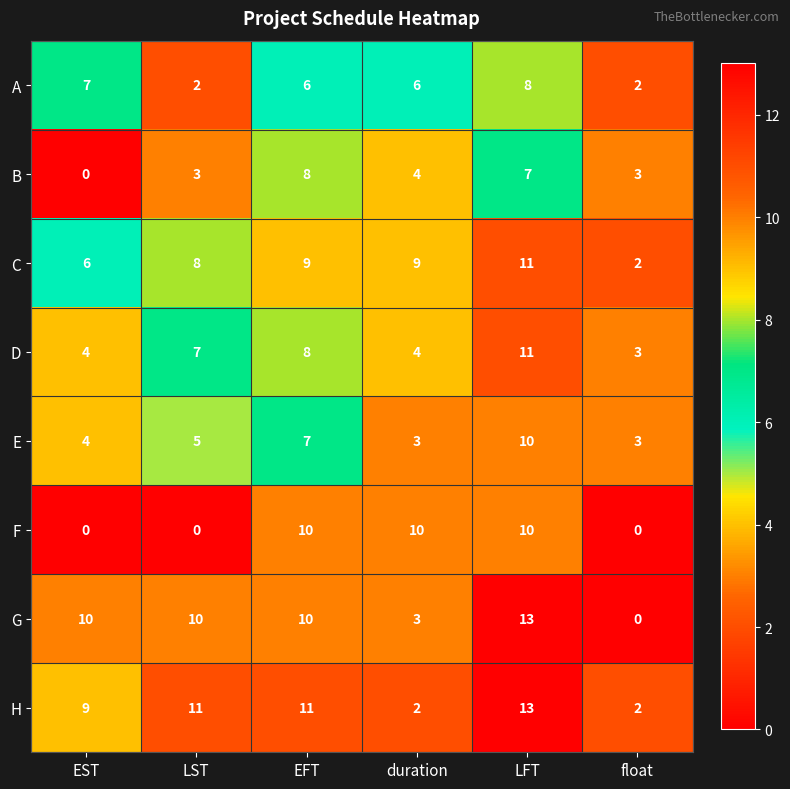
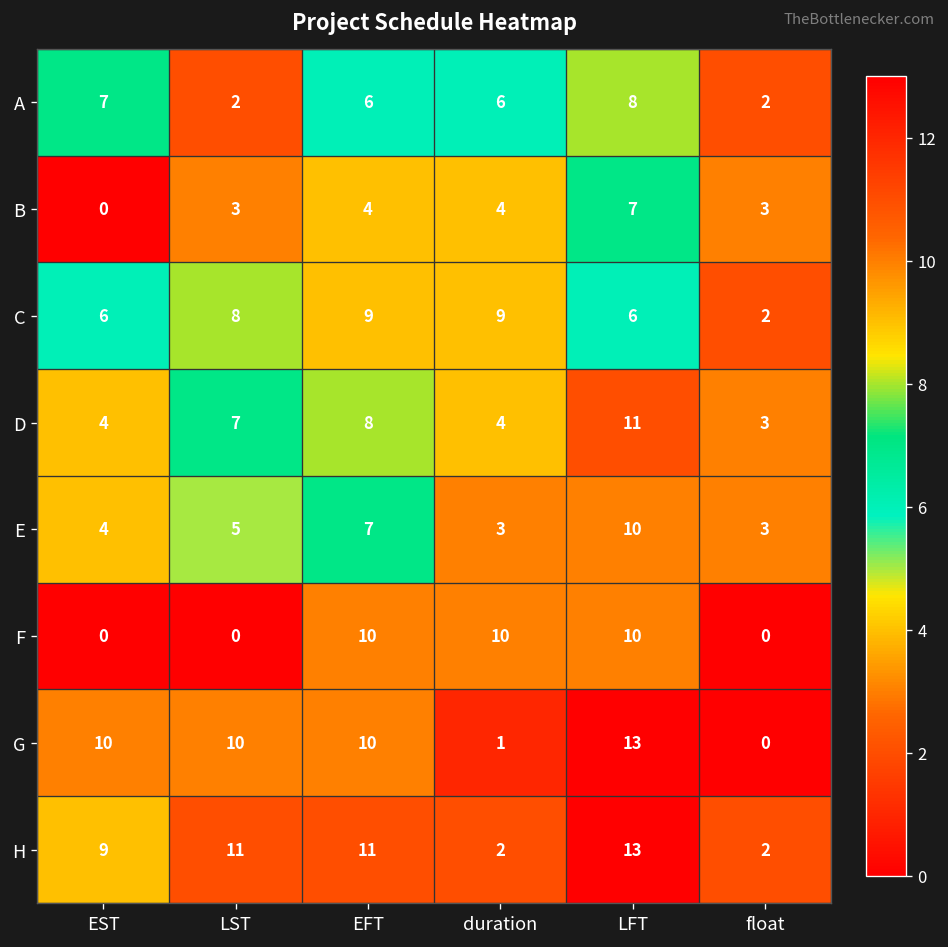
B, EFT: 8 -> 4
C, LFT: 11 -> 6
G, duration: 3 -> 1
